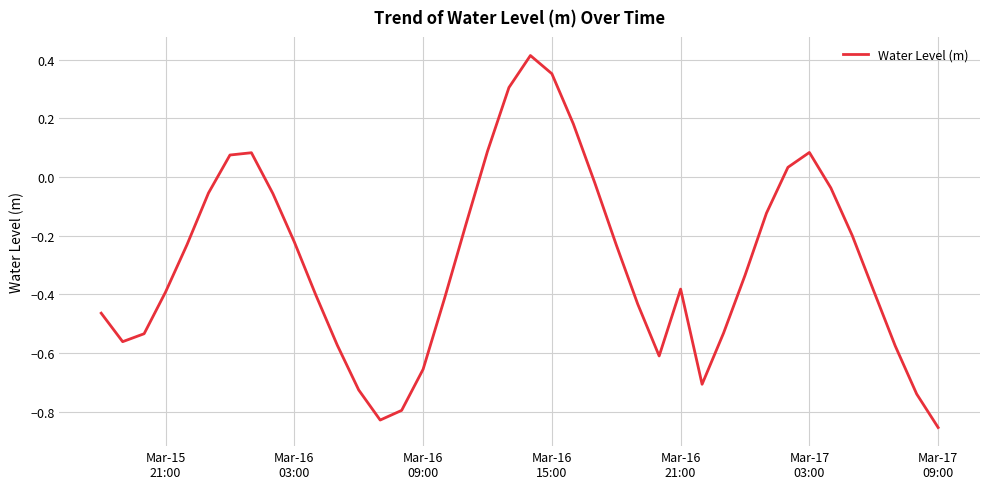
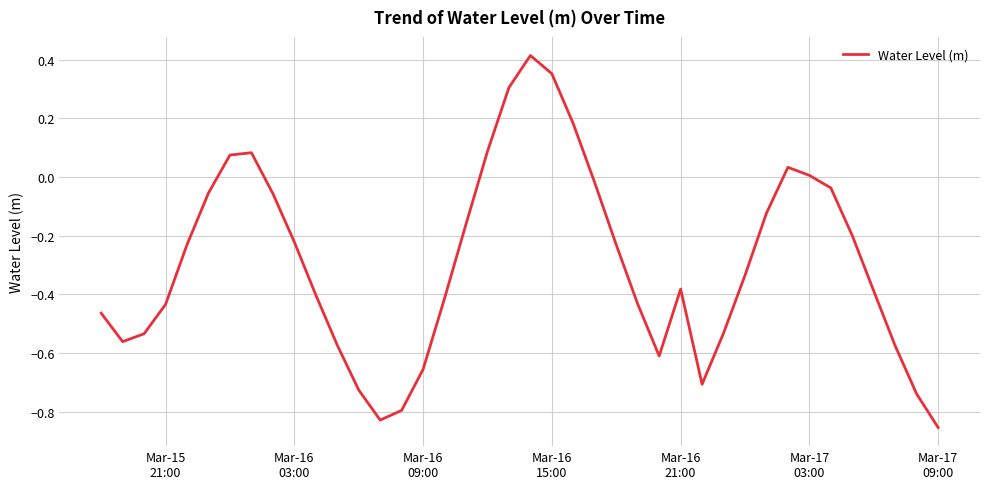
Mar-15 21:00: -0.39 -> -0.43
Mar-17 03:00: 0.08 -> 0.01
